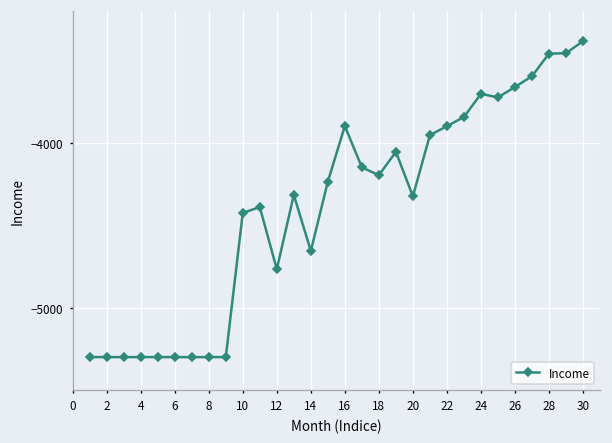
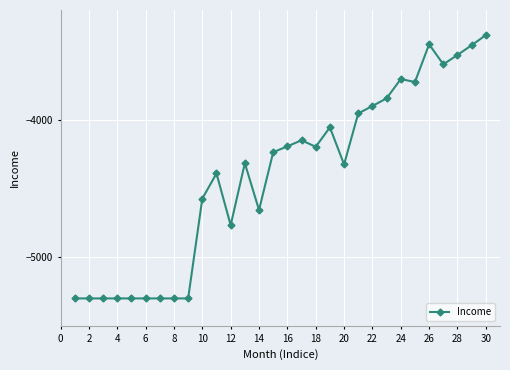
10: -4430 -> -4570
16: -3900 -> -4190
26: -3660 -> -3450
28: -3460 -> -3530
